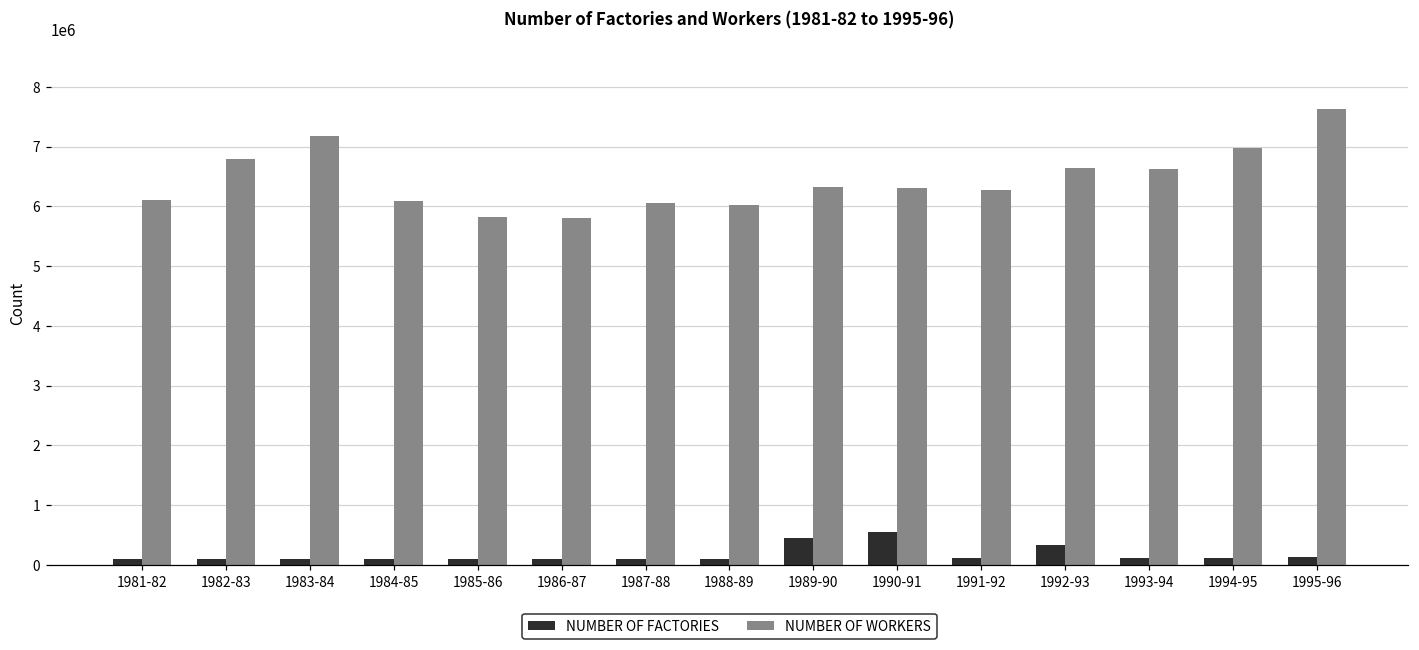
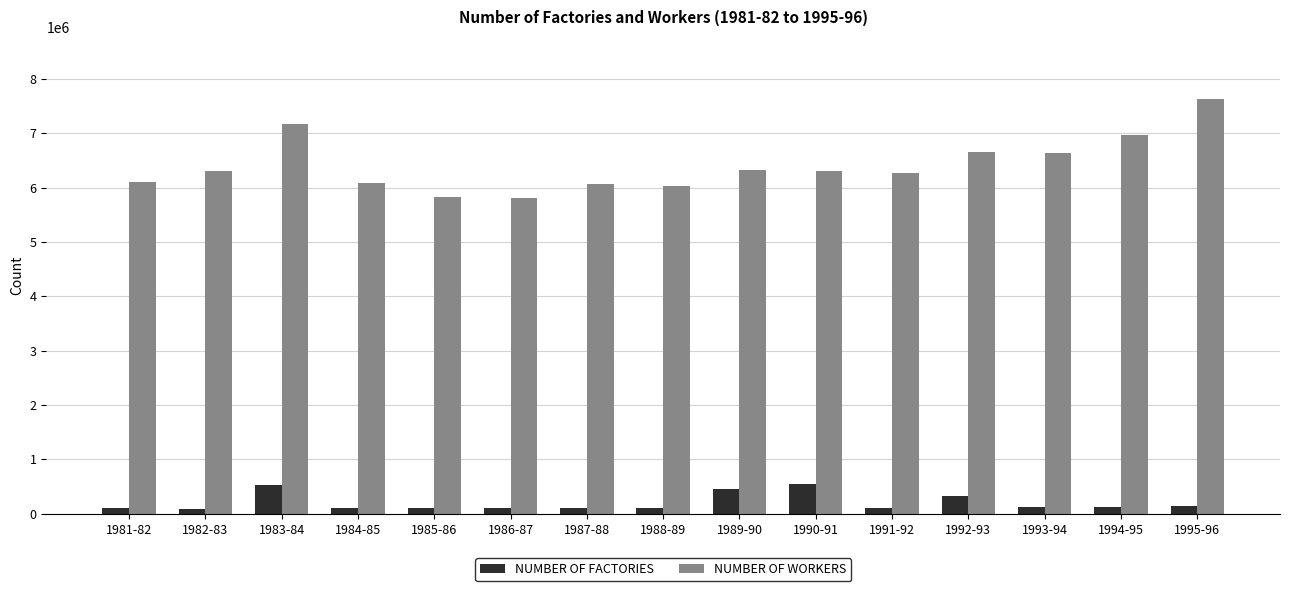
NUMBER OF WORKERS, 1982-83: 6800000 -> 6300000
NUMBER OF FACTORIES, 1983-84: 100000 -> 500000
